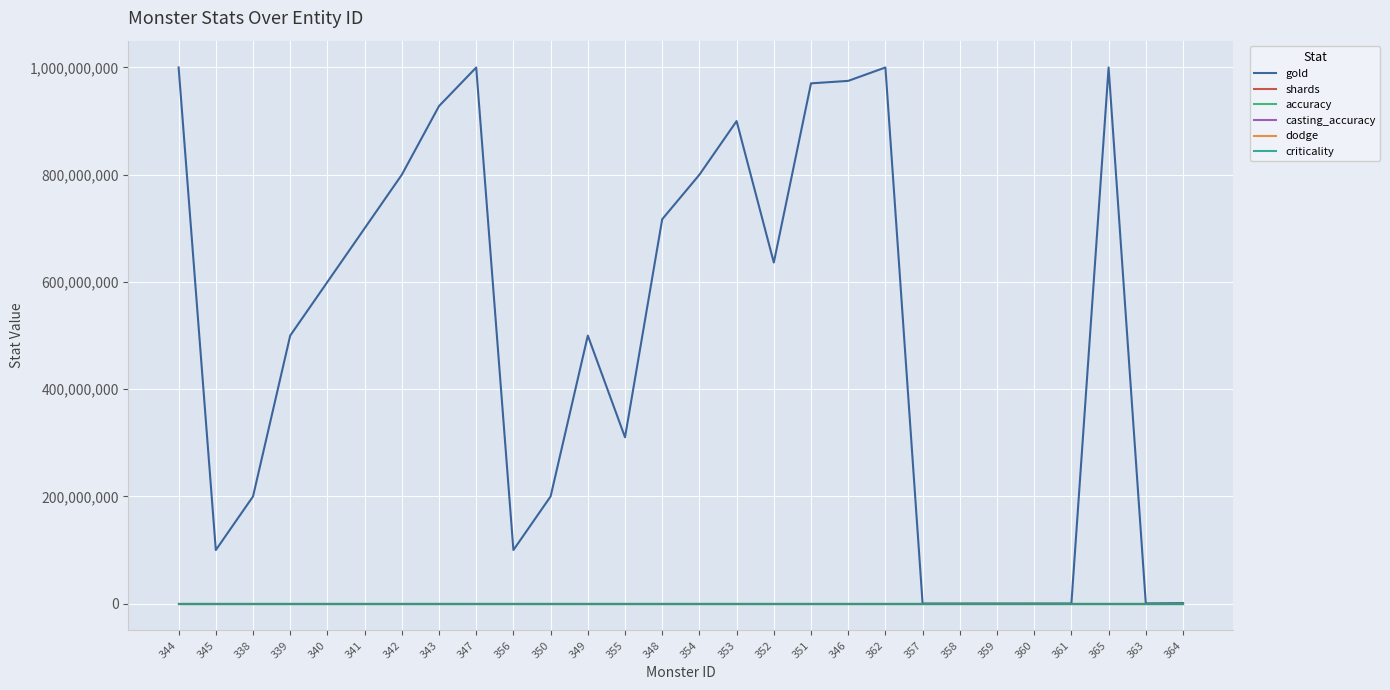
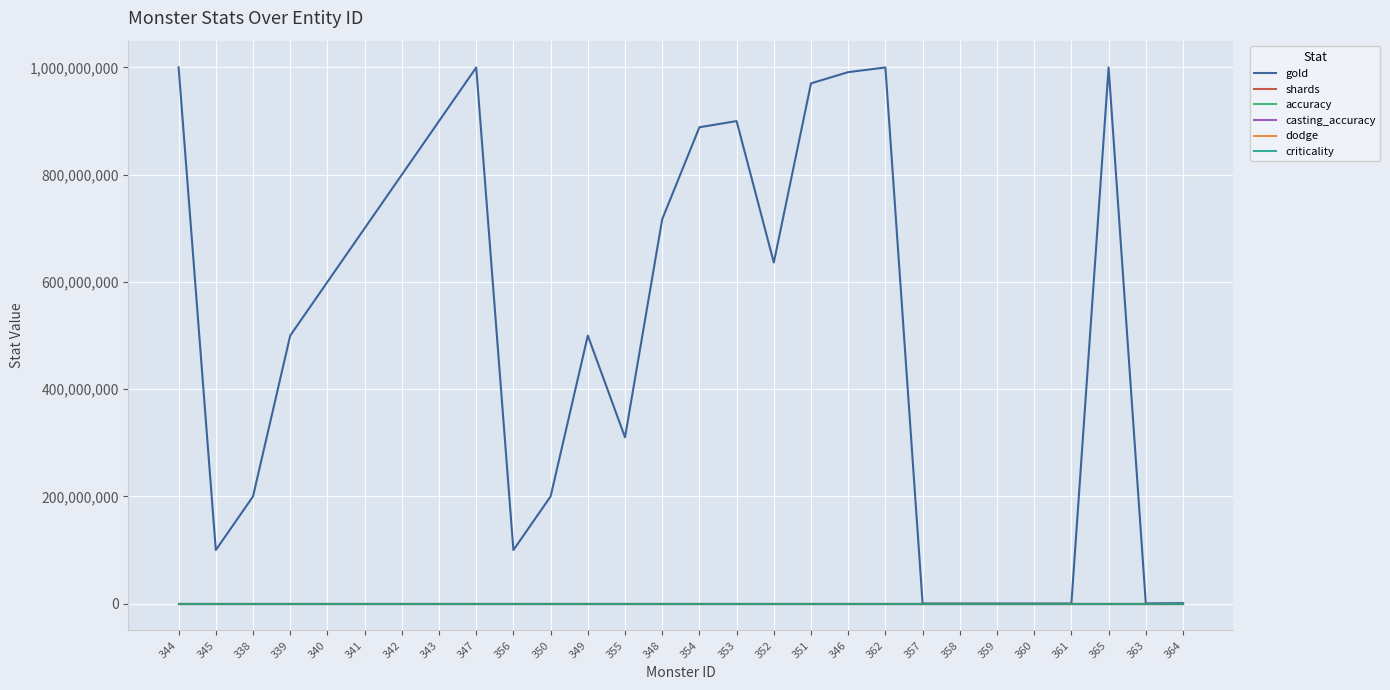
gold, 343: 930,000,000 -> 900,000,000
gold, 354: 800,000,000 -> 890,000,000
gold, 346: 980,000,000 -> 990,000,000
